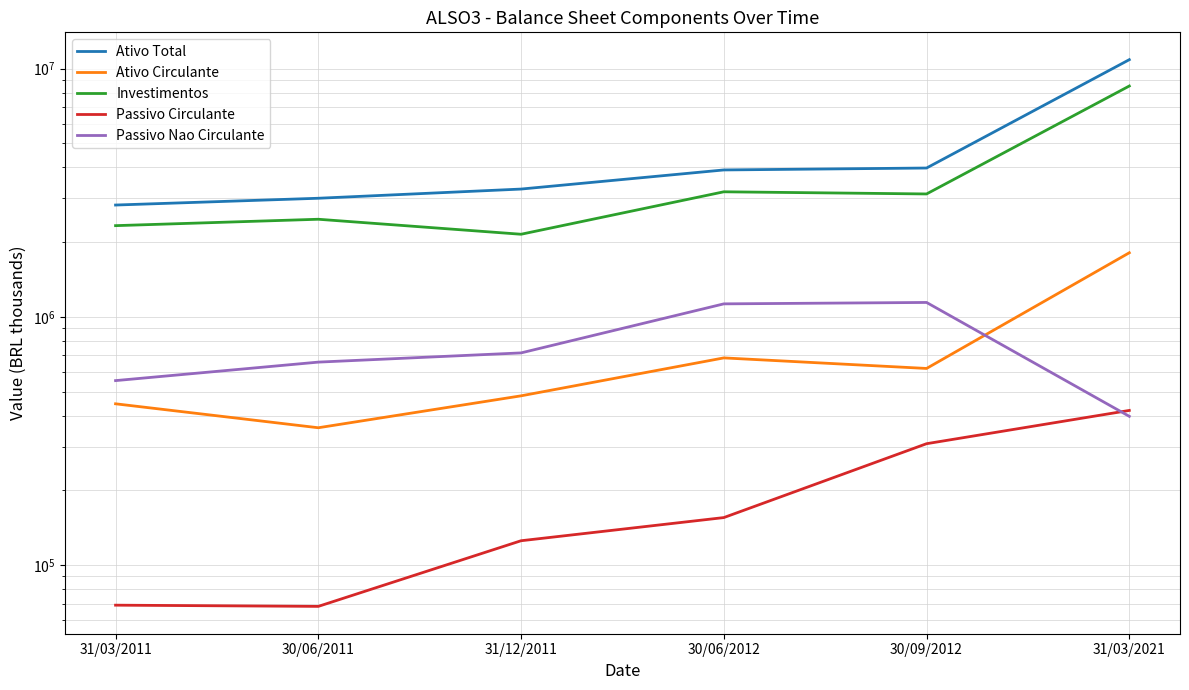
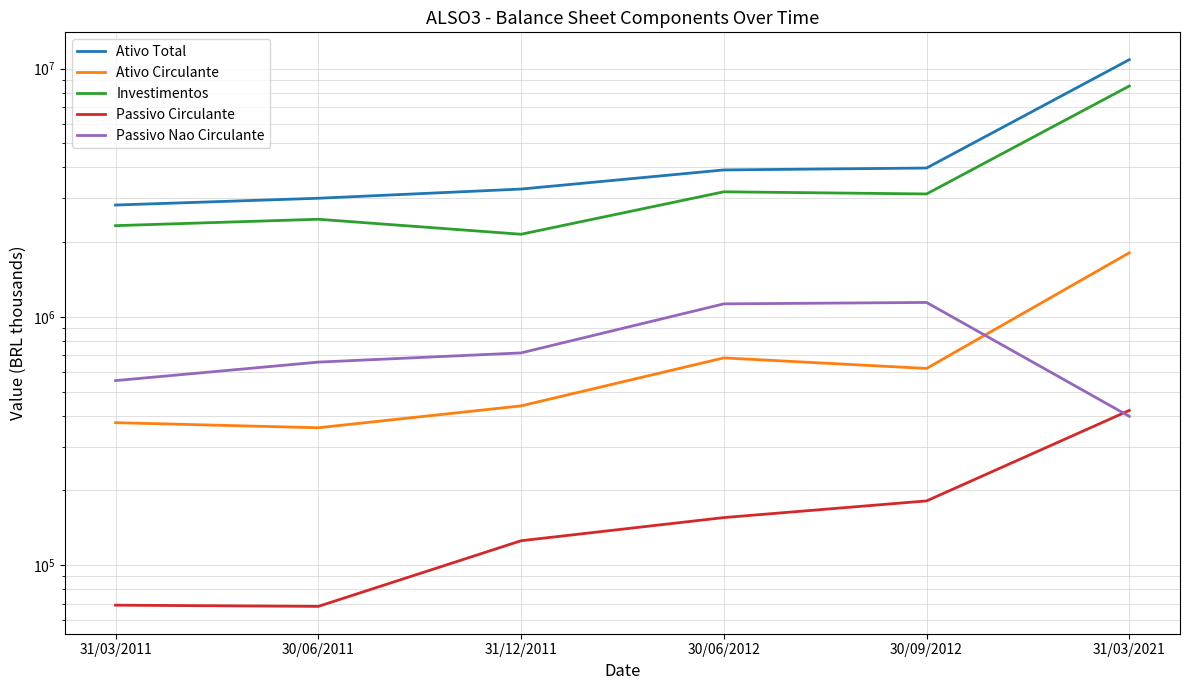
Ativo Circulante, 31/03/2011: 450000 -> 370000
Ativo Circulante, 31/12/2011: 480000 -> 440000
Passivo Circulante, 30/09/2012: 310000 -> 180000
